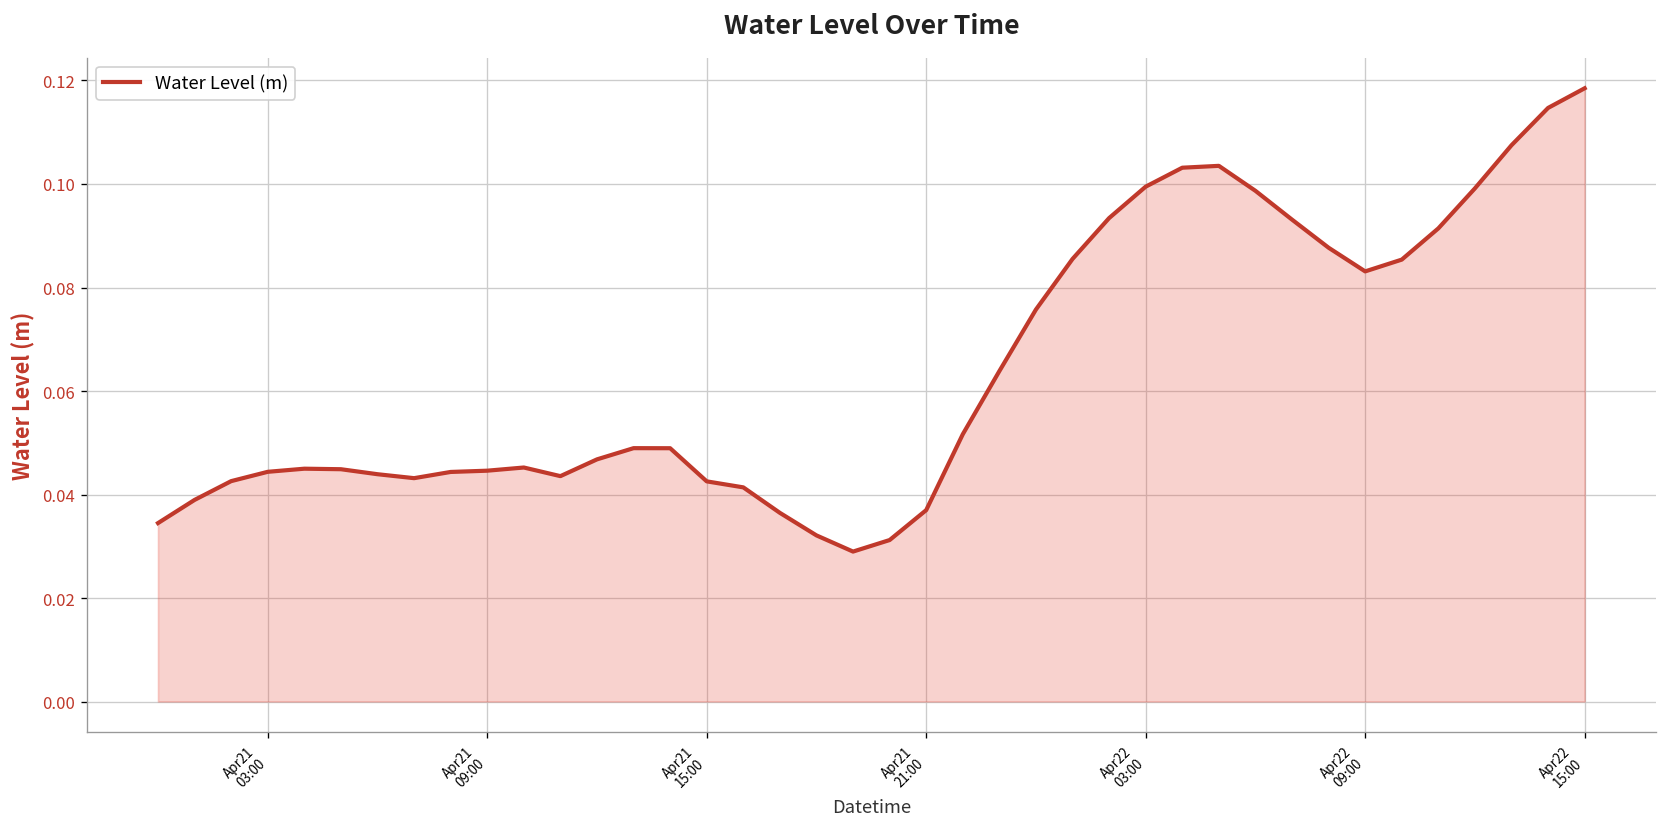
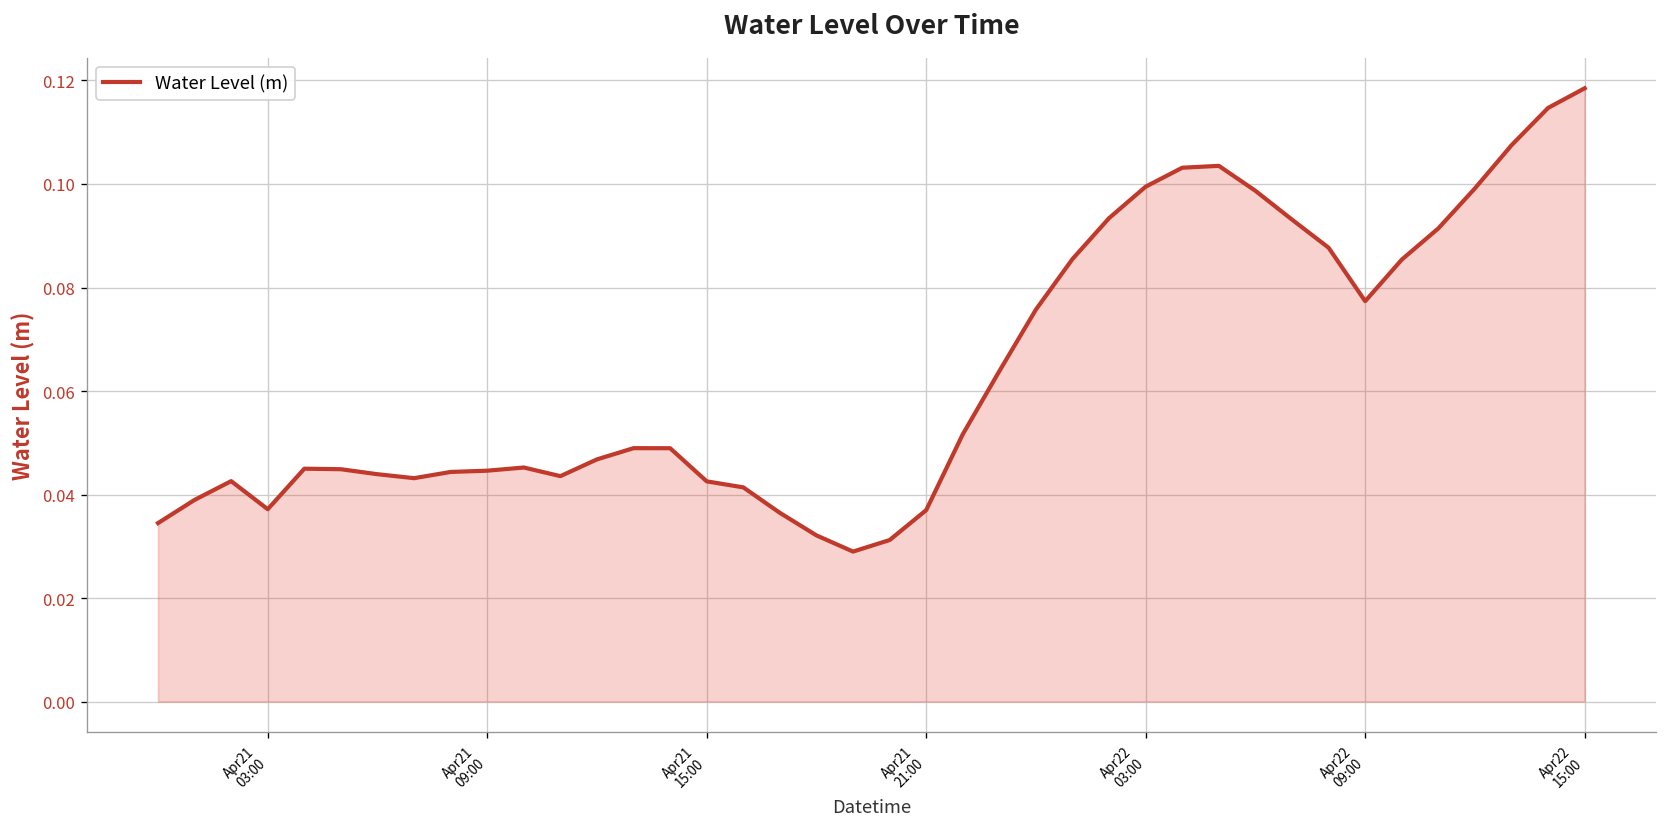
Apr21 03:00: 0.044 -> 0.037
Apr22 09:00: 0.083 -> 0.077
